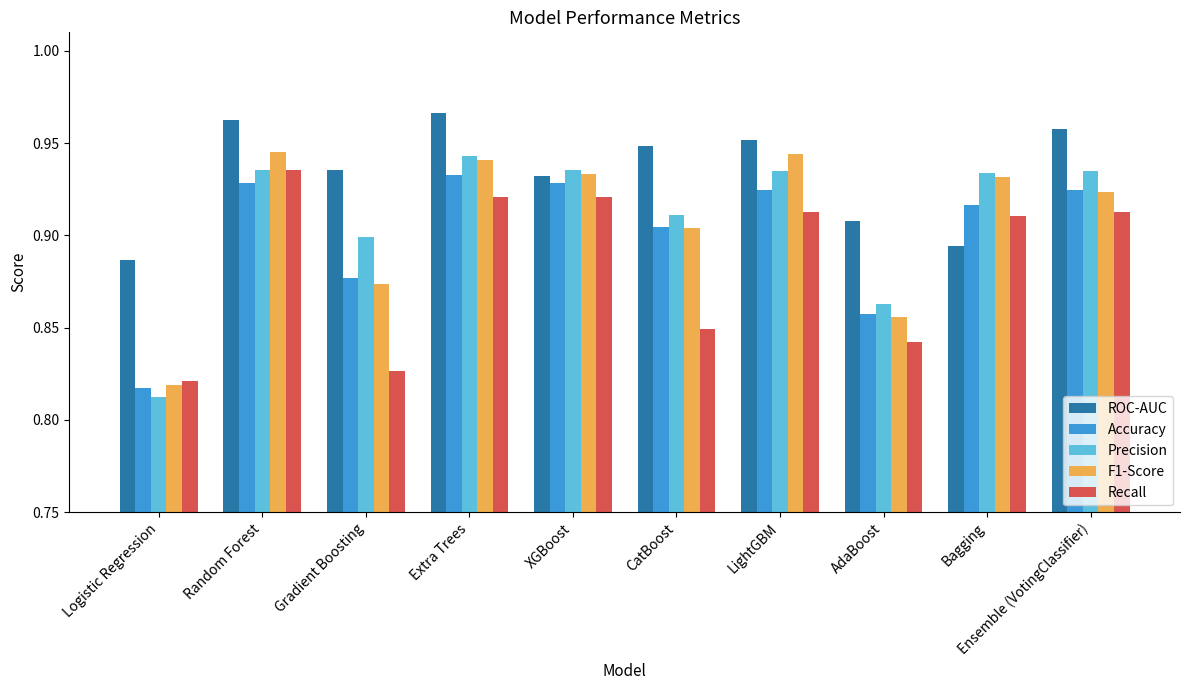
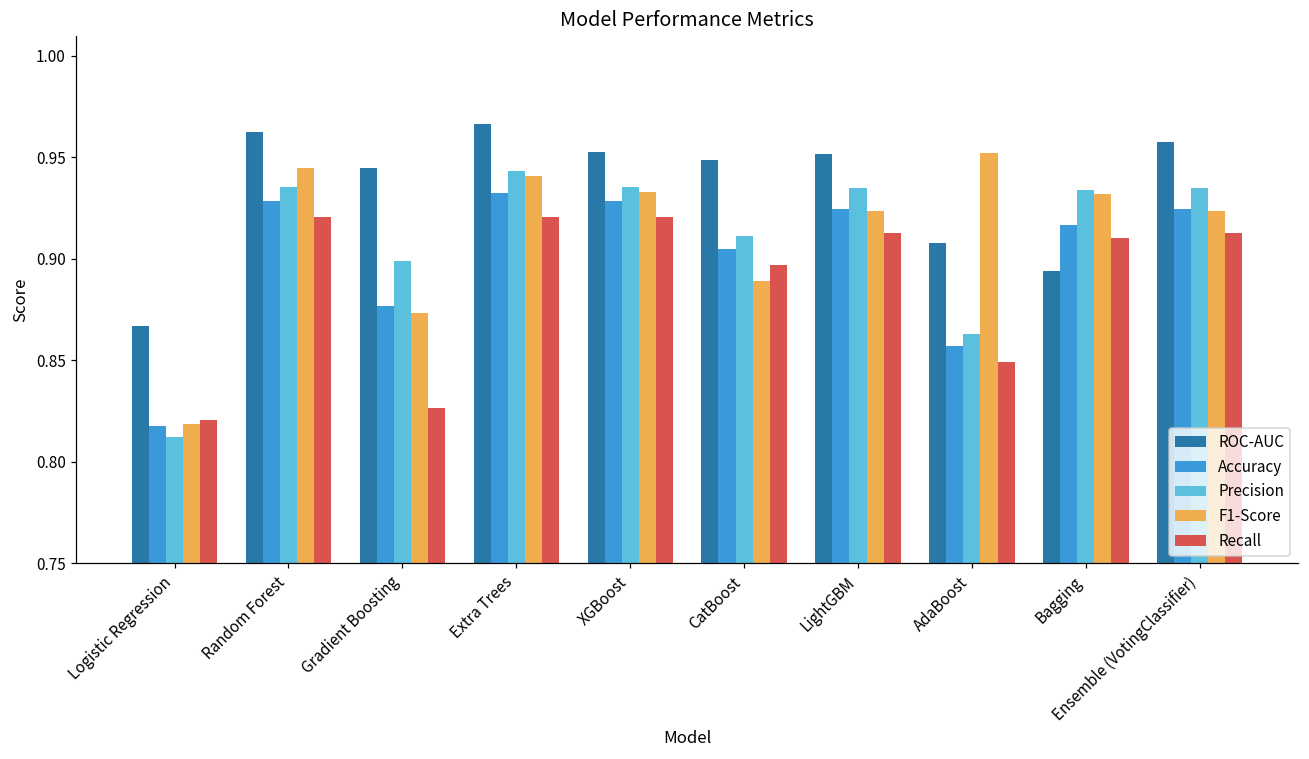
ROC-AUC, Logistic Regression: 0.887 -> 0.867
Recall, Random Forest: 0.936 -> 0.921
ROC-AUC, Gradient Boosting: 0.935 -> 0.945
ROC-AUC, XGBoost: 0.932 -> 0.953
F1-Score, CatBoost: 0.904 -> 0.889
Recall, CatBoost: 0.849 -> 0.897
F1-Score, LightGBM: 0.944 -> 0.924
F1-Score, AdaBoost: 0.856 -> 0.952
Recall, AdaBoost: 0.842 -> 0.849
